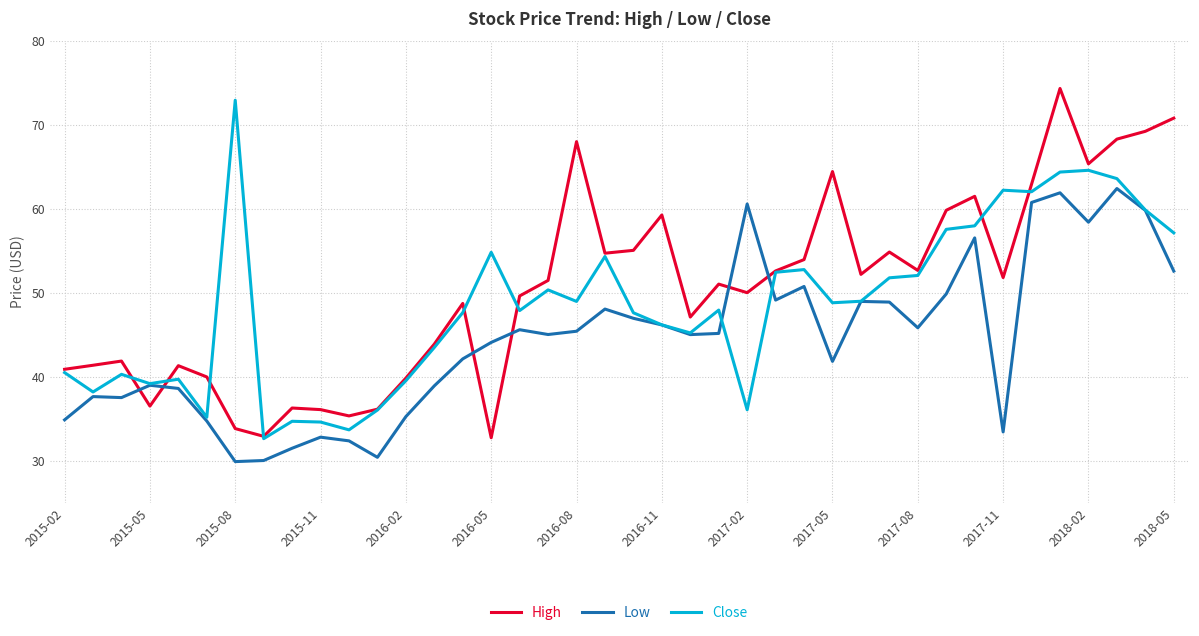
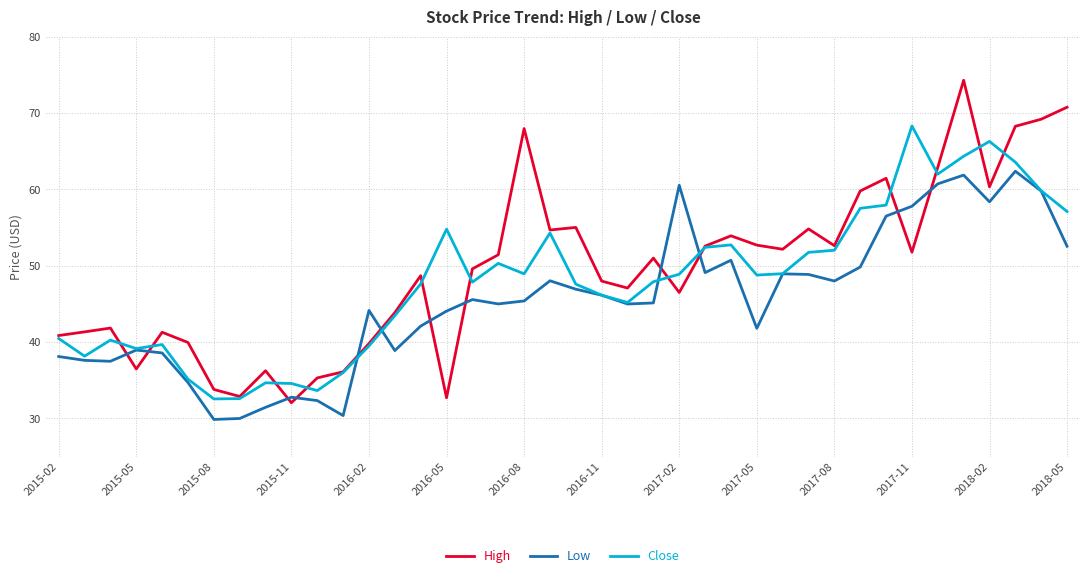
Low, 2015-02: 35 -> 38
Close, 2015-08: 73 -> 33
High, 2015-11: 36 -> 32
Low, 2016-02: 35 -> 44
High, 2016-11: 59 -> 48
High, 2017-02: 50 -> 47
Close, 2017-02: 36 -> 49
High, 2017-05: 64 -> 53
Low, 2017-08: 46 -> 48
Low, 2017-11: 33 -> 58
Close, 2017-11: 62 -> 68
High, 2018-02: 65 -> 60
Close, 2018-02: 65 -> 66
